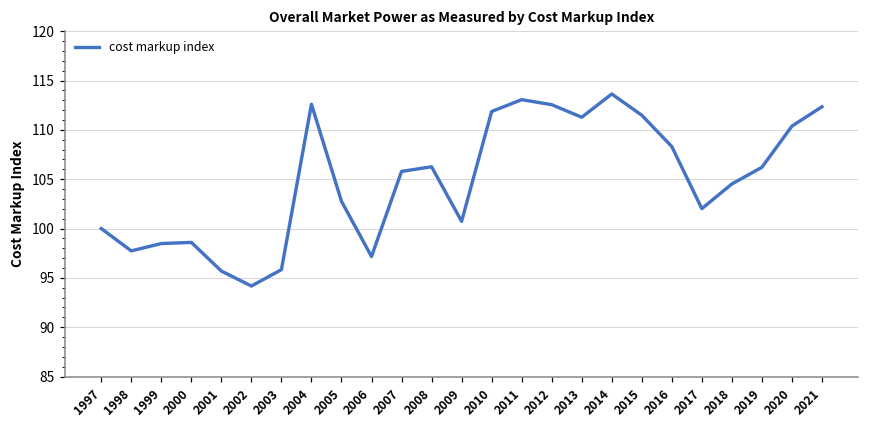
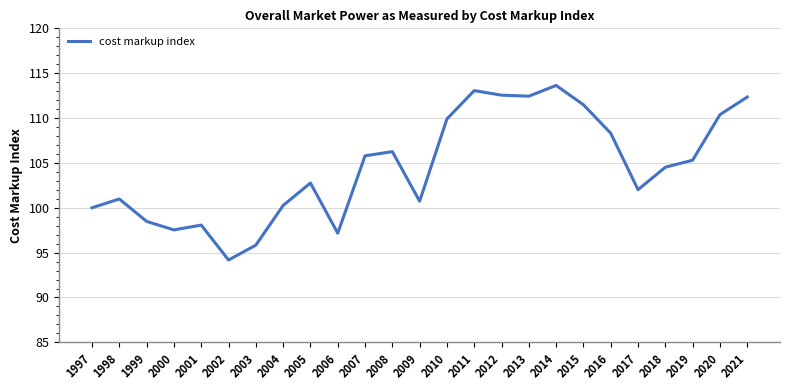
1998: 98 -> 101
2000: 99 -> 98
2001: 96 -> 98
2004: 113 -> 100
2010: 112 -> 110
2013: 111 -> 112
2019: 106 -> 105
